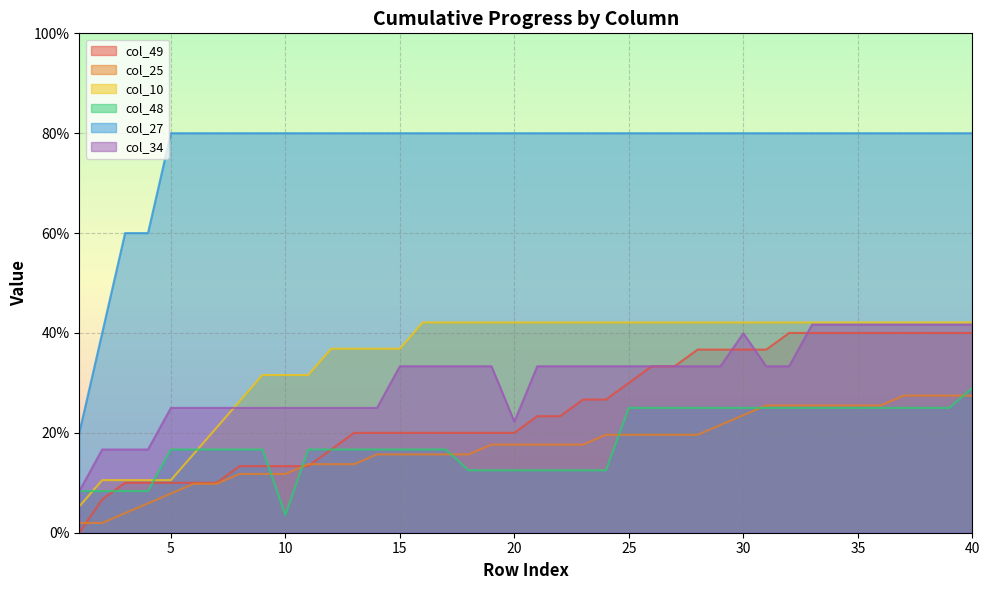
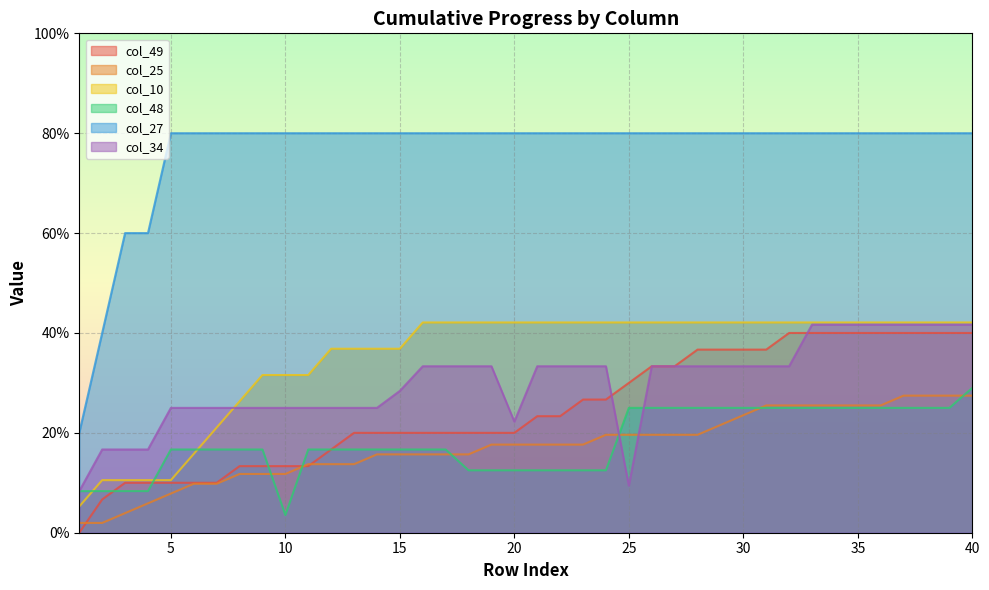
col_34, 15: 33% -> 28%
col_34, 25: 33% -> 9%
col_34, 30: 40% -> 33%
